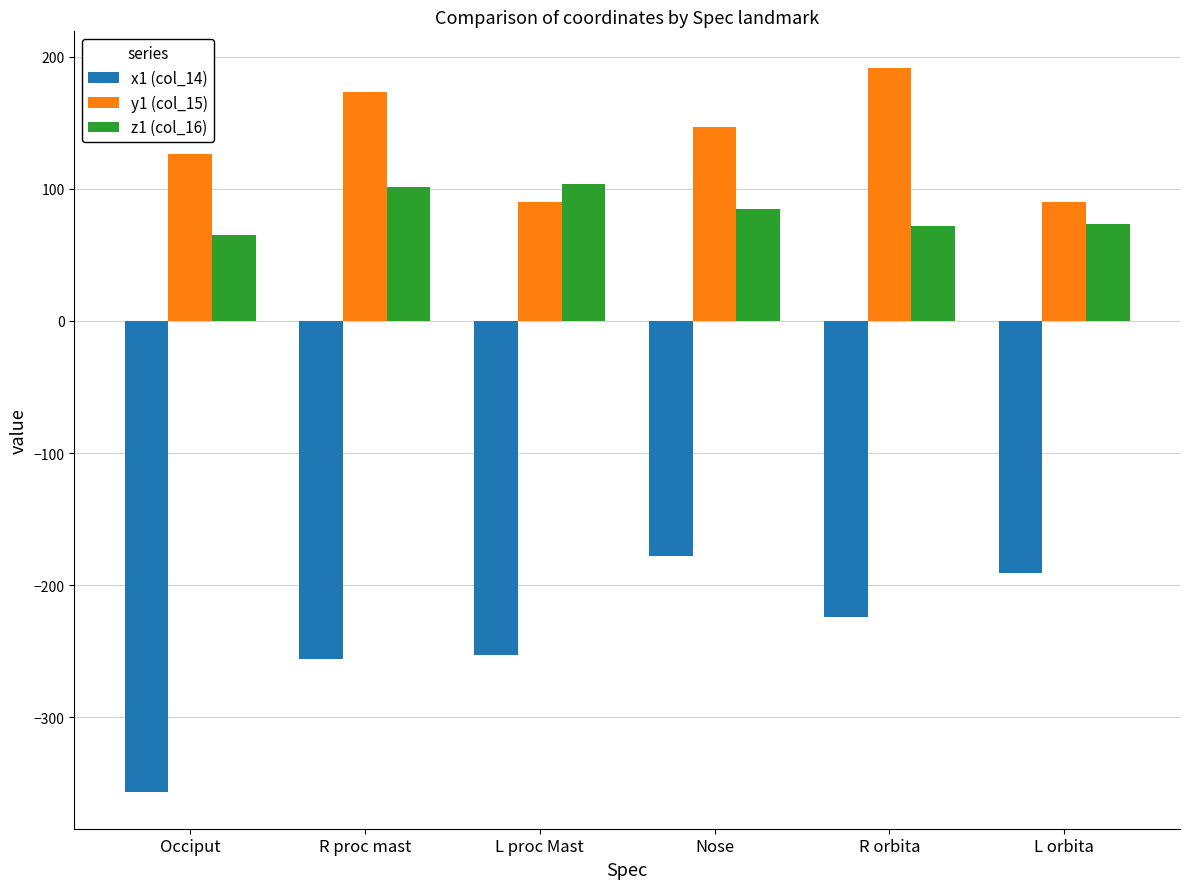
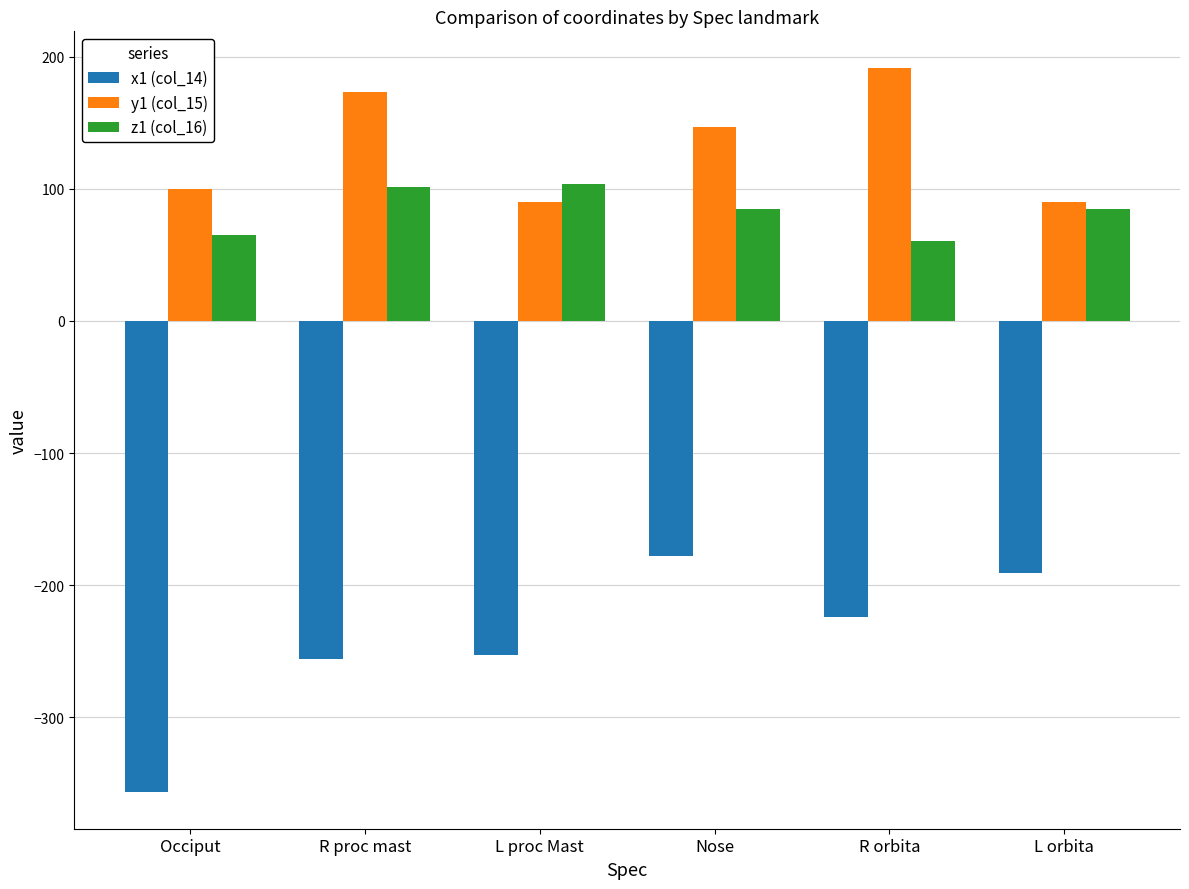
y1 (col_15), Occiput: 126 -> 100
z1 (col_16), R orbita: 72 -> 60
z1 (col_16), L orbita: 74 -> 85
